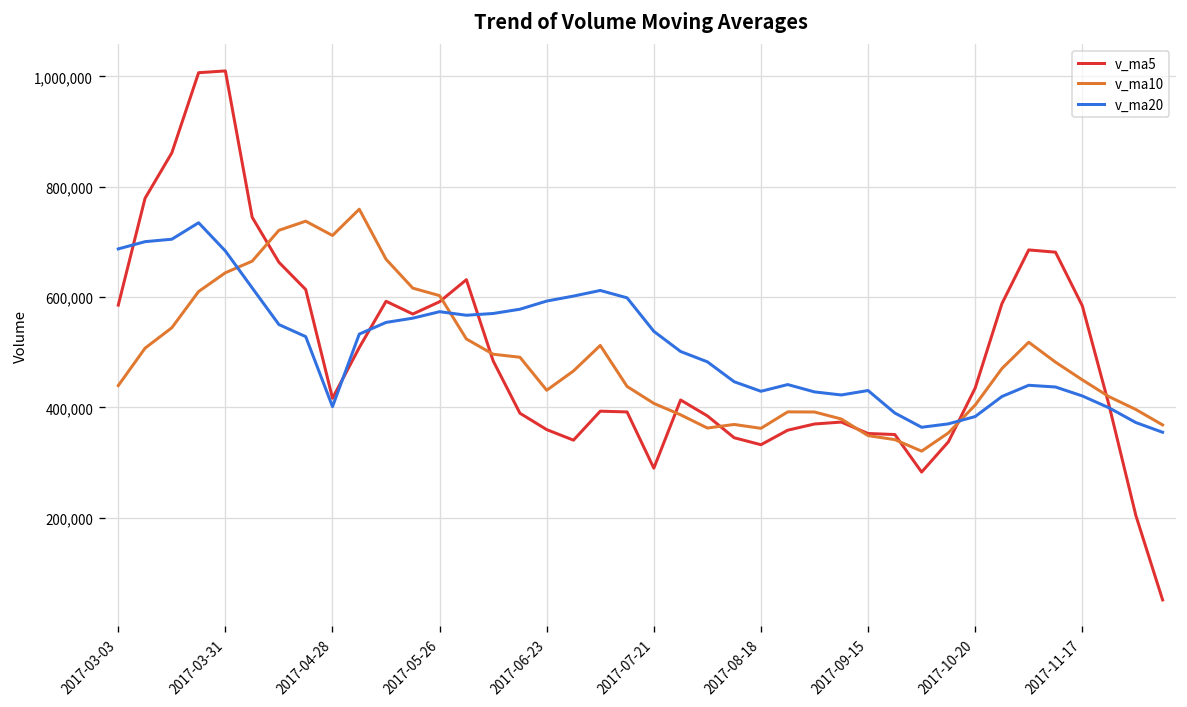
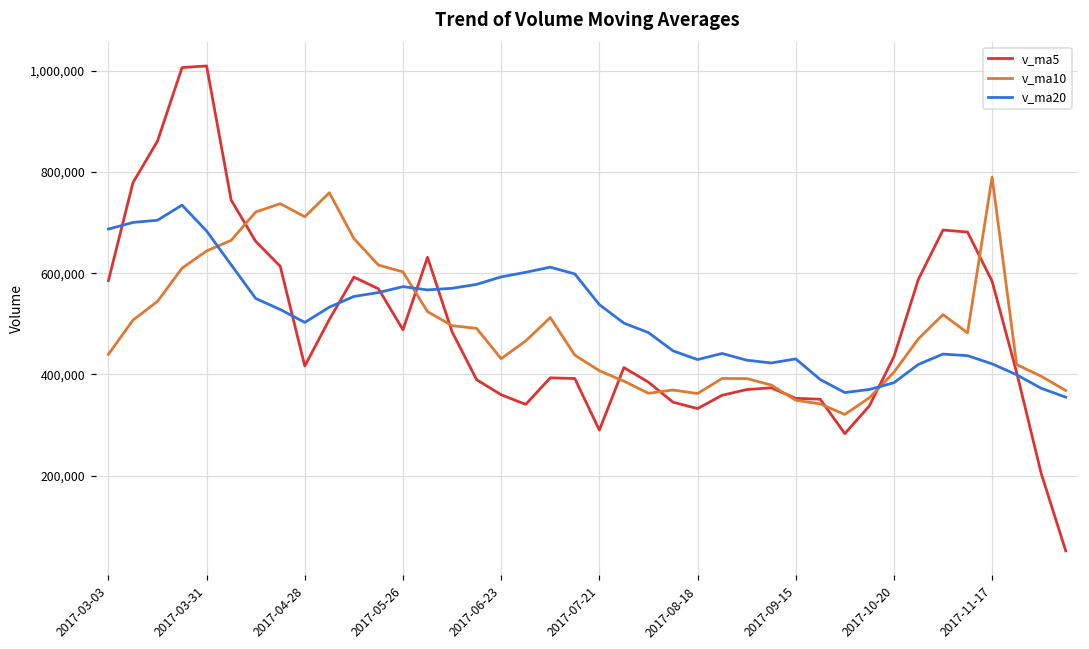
v_ma20, 2017-04-28: 400,000 -> 500,000
v_ma5, 2017-05-26: 590,000 -> 490,000
v_ma10, 2017-11-17: 450,000 -> 790,000
